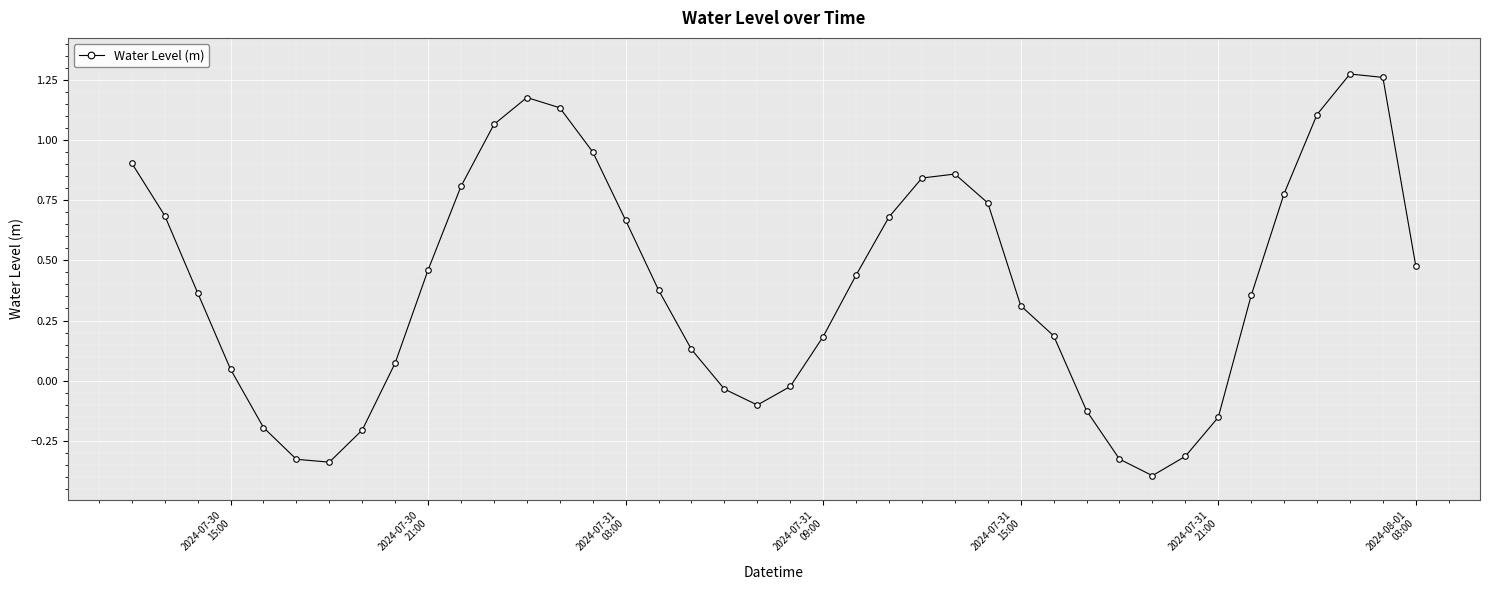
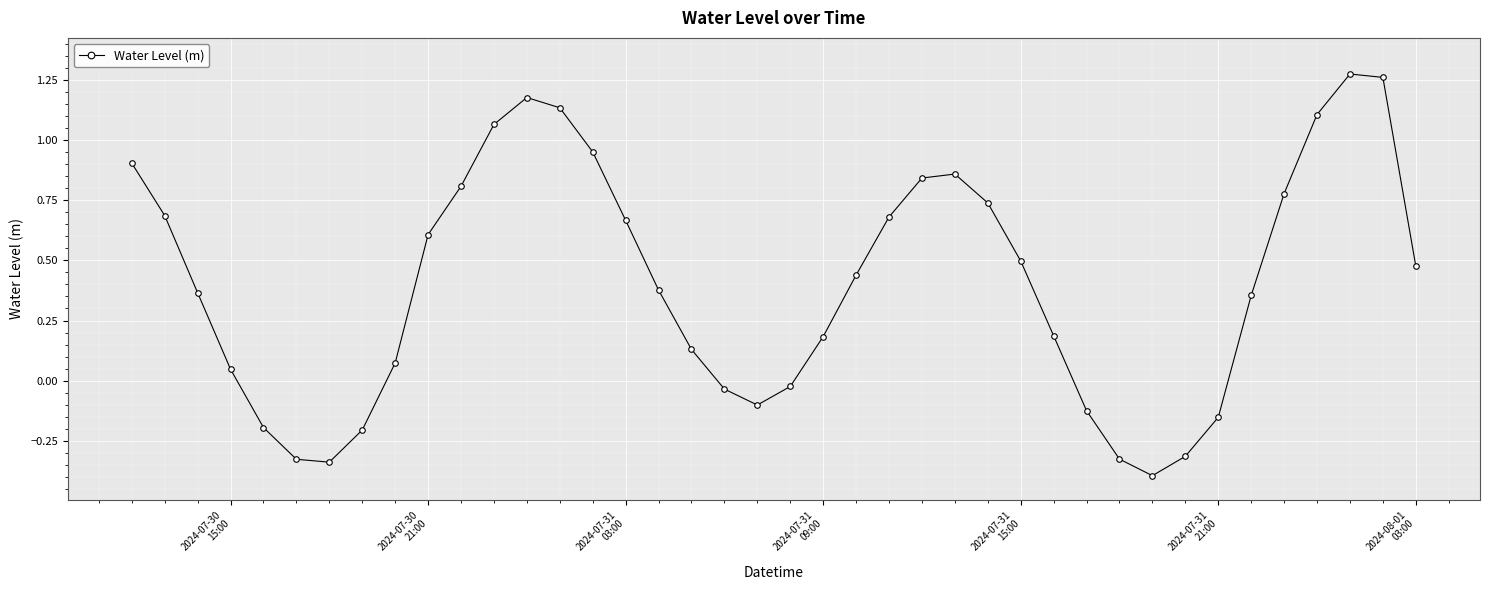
2024-07-30 21:00: 0.46 -> 0.61
2024-07-31 15:00: 0.31 -> 0.50
